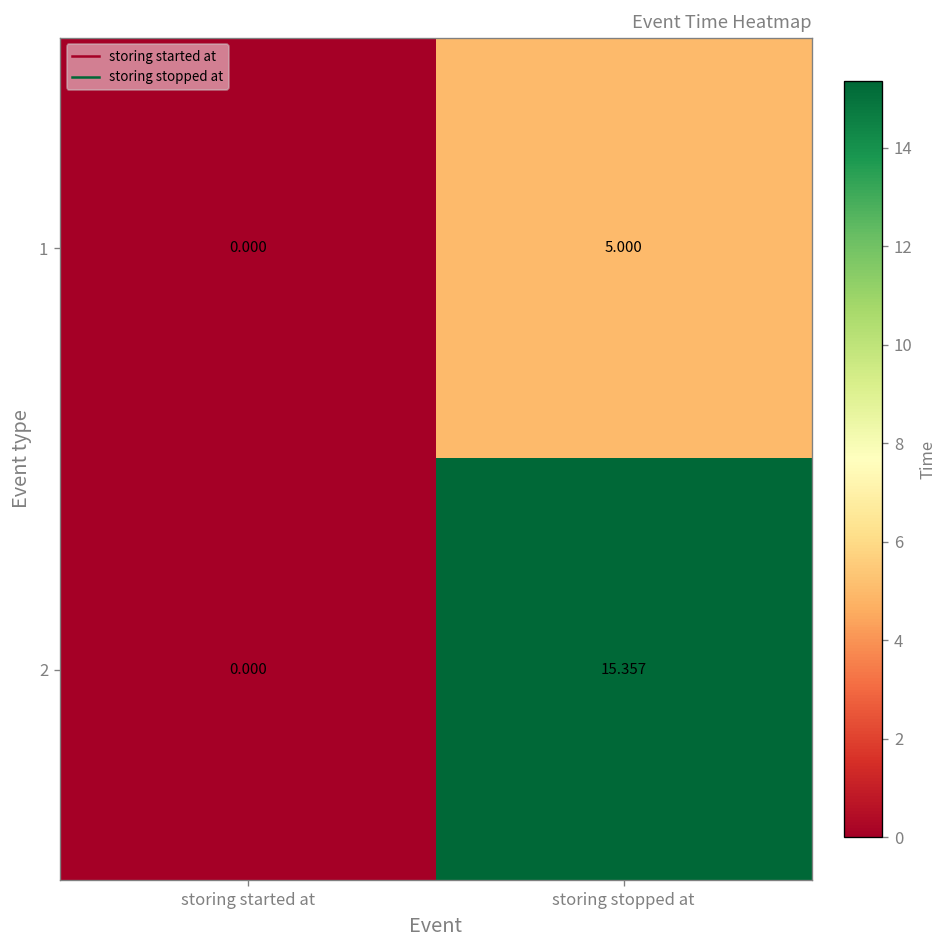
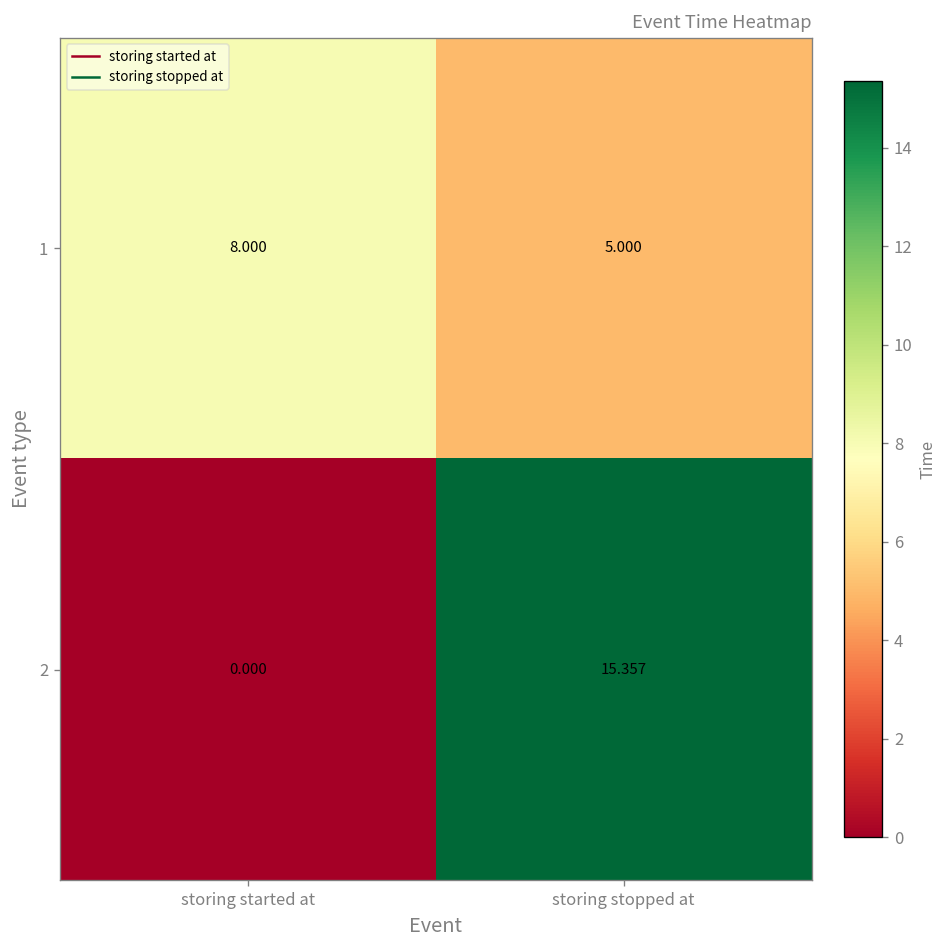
1, storing started at: 0.000 -> 8.000
